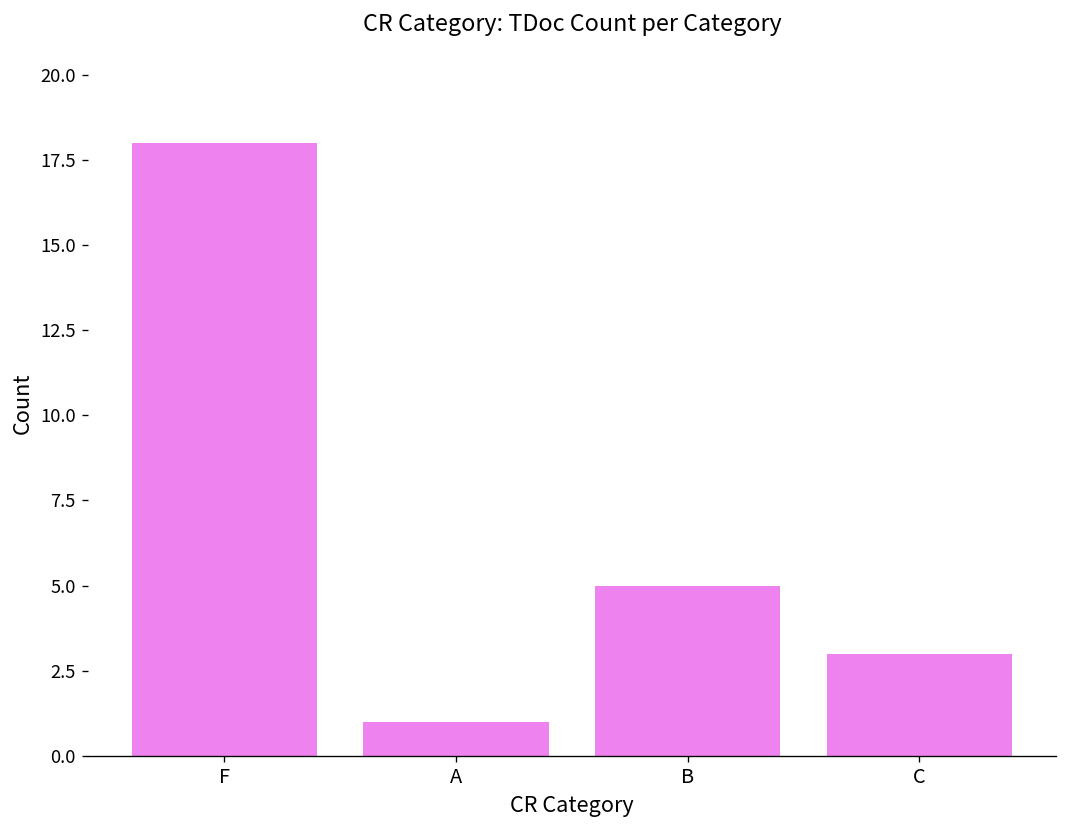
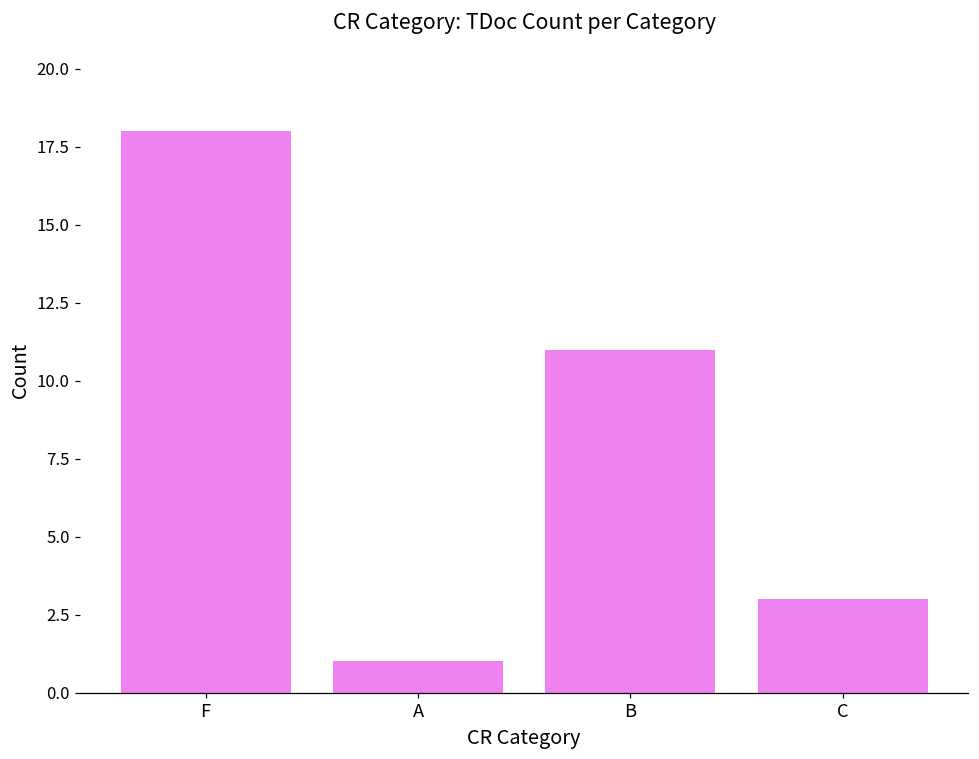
B: 5 -> 11
